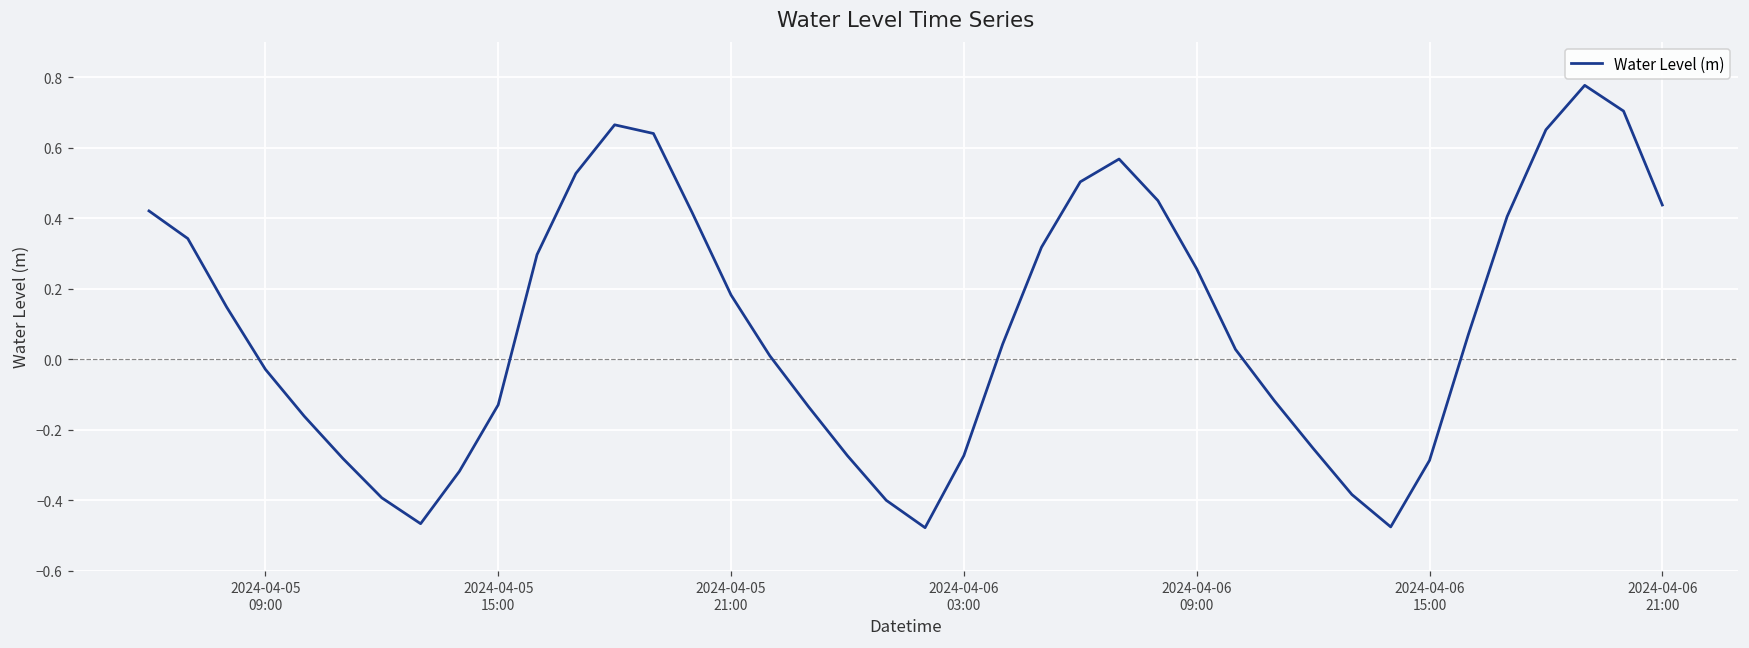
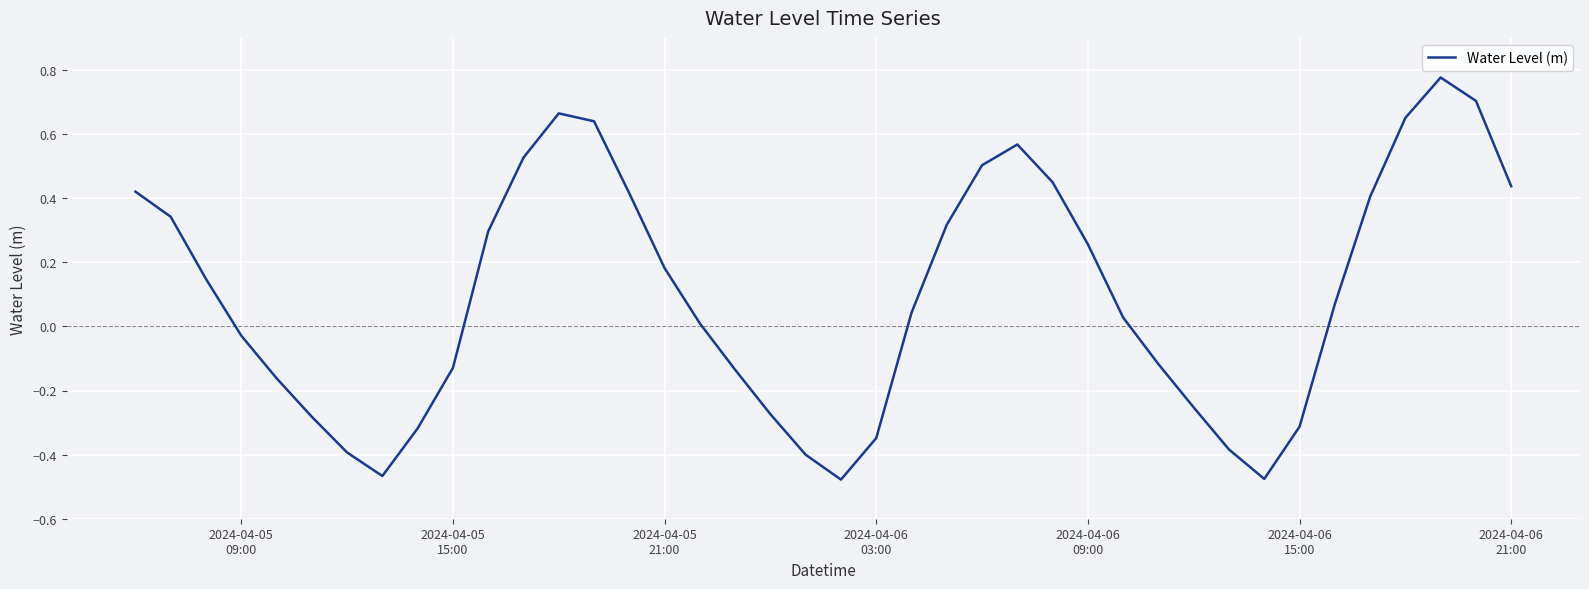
2024-04-06 03:00: -0.27 -> -0.35
2024-04-06 15:00: -0.29 -> -0.31
